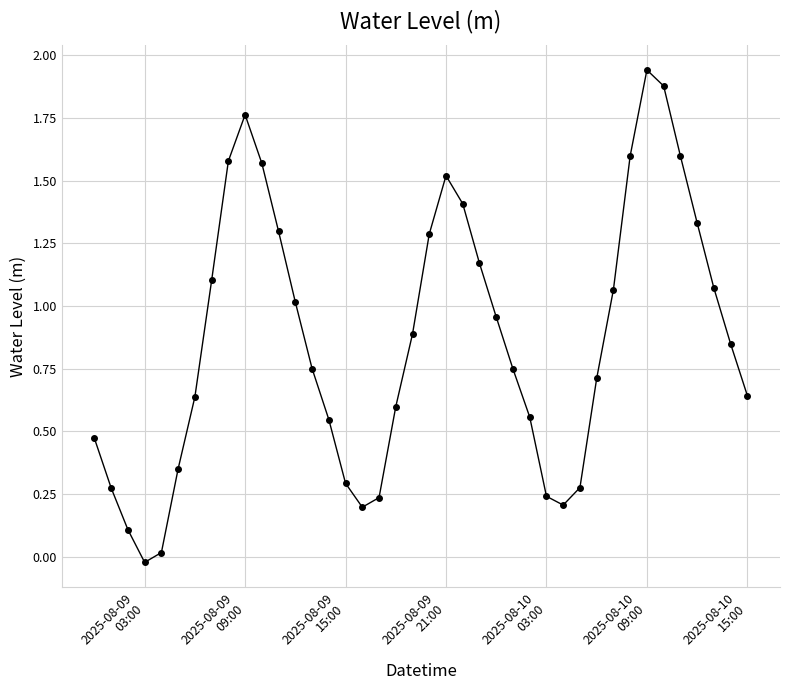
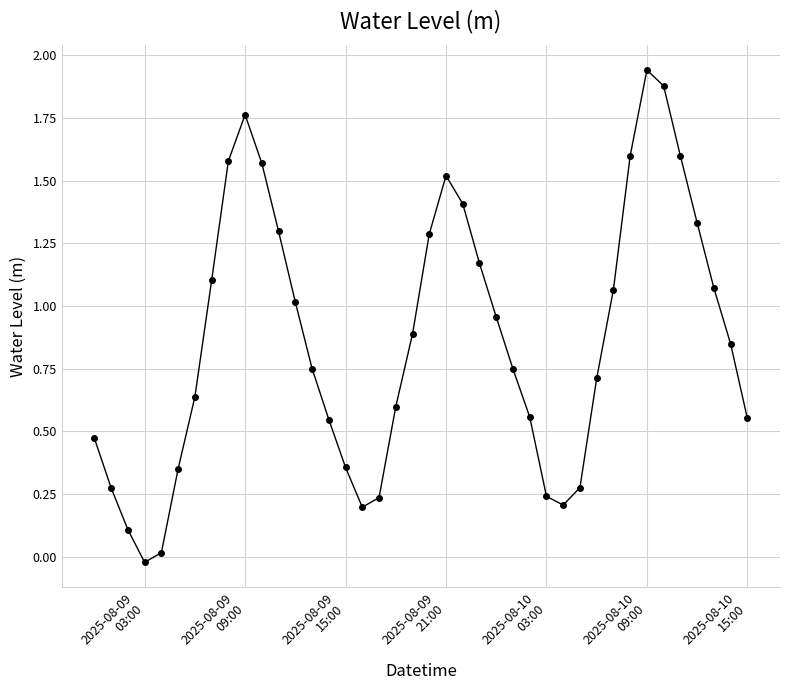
2025-08-09 15:00: 0.29 -> 0.36
2025-08-10 15:00: 0.64 -> 0.55
